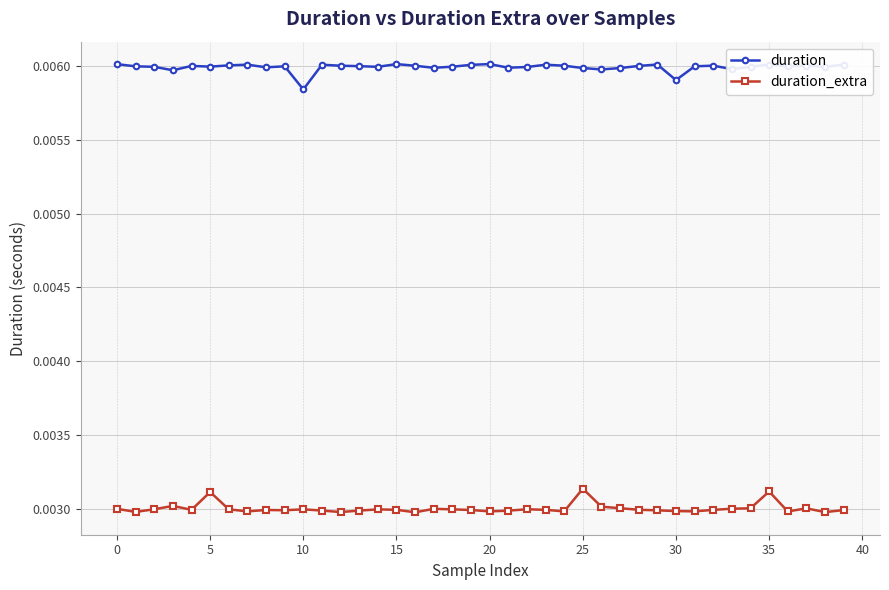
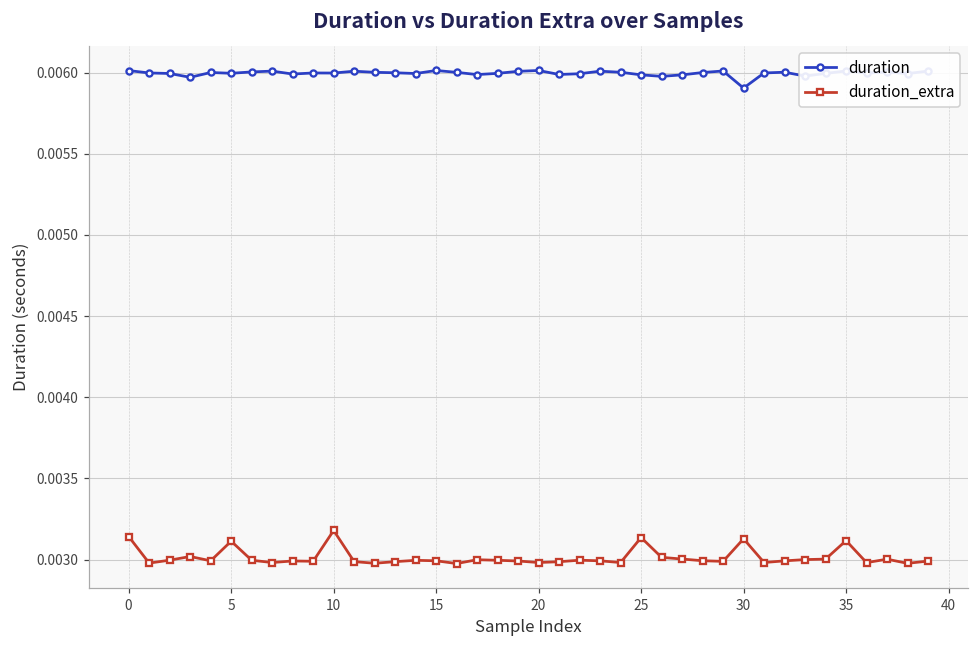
duration_extra, 0: 0.00300 -> 0.00314
duration, 10: 0.00584 -> 0.00600
duration_extra, 10: 0.00300 -> 0.00318
duration_extra, 30: 0.00298 -> 0.00313
